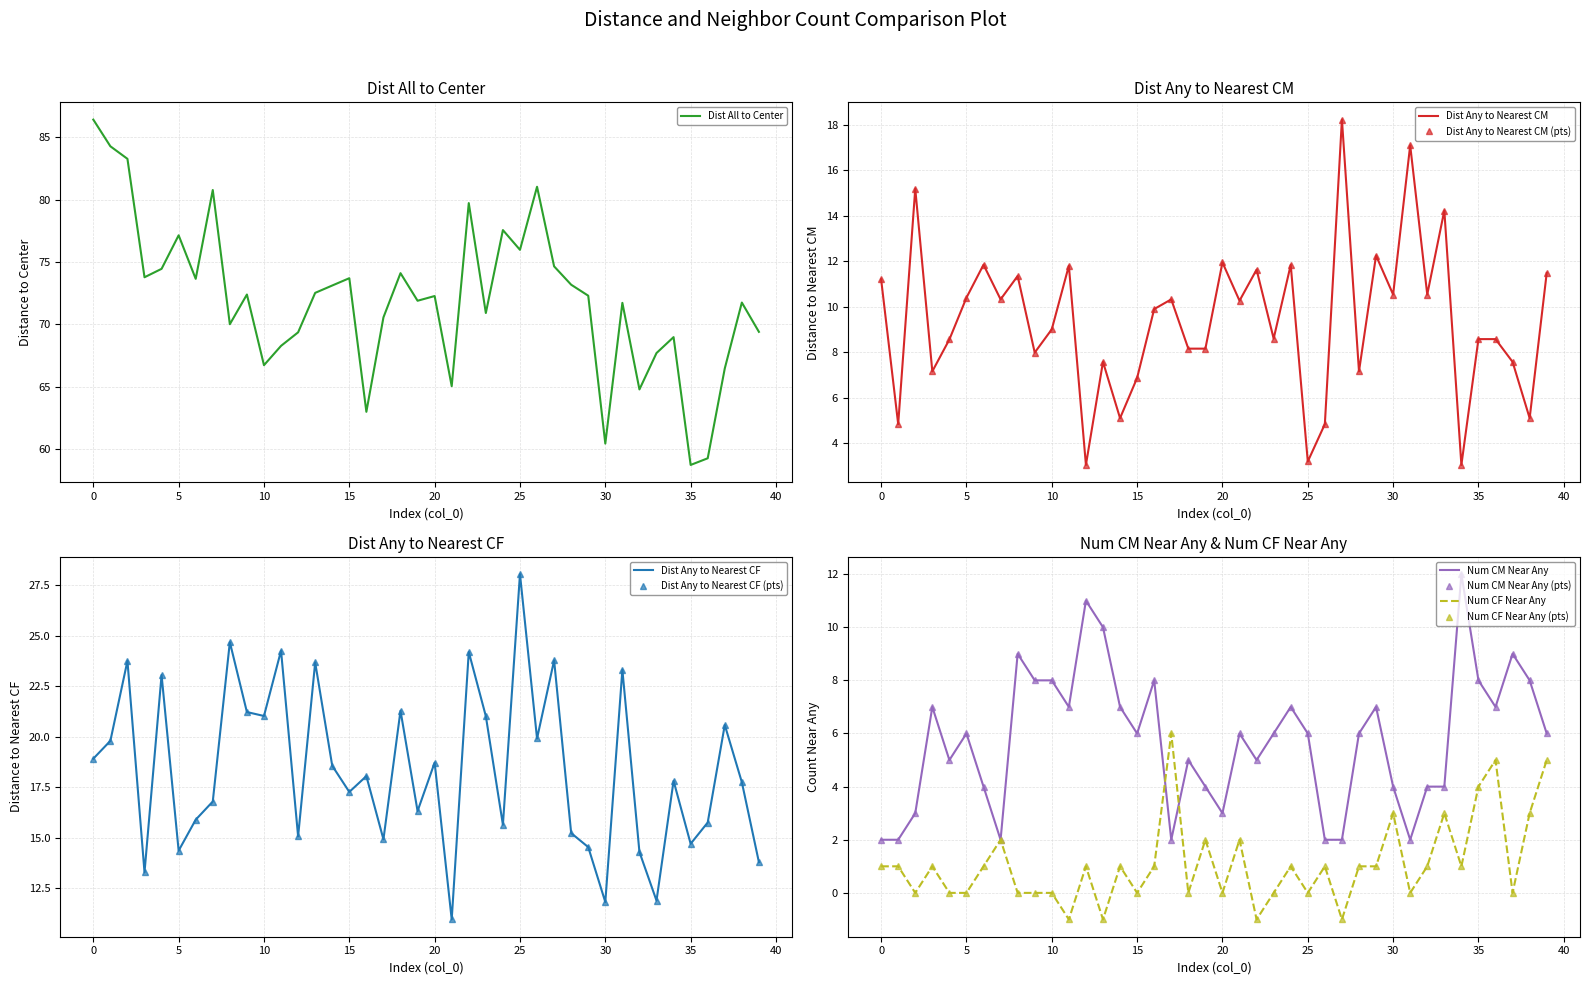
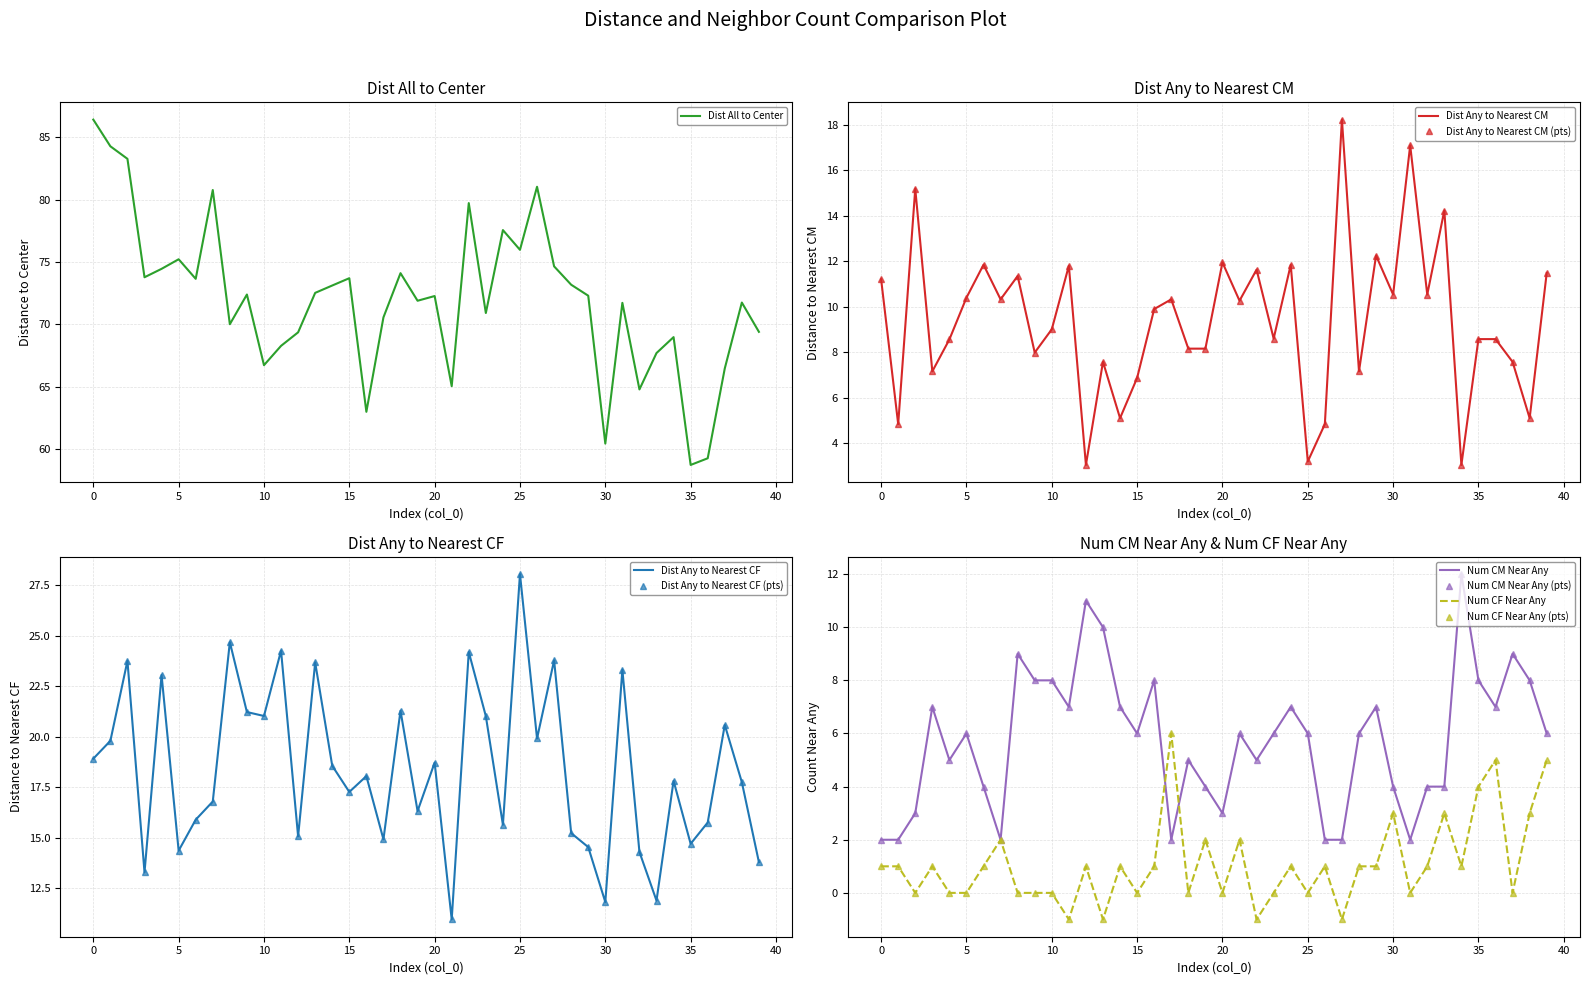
Dist All to Center, 5: 77.1 -> 75.2
